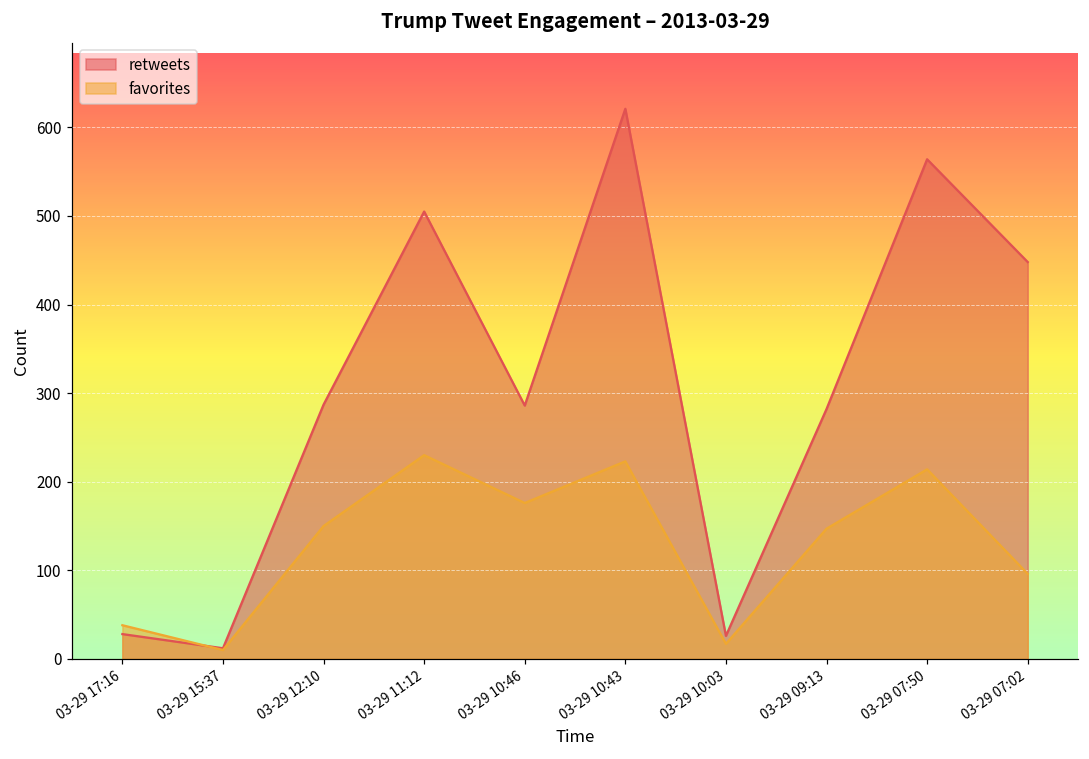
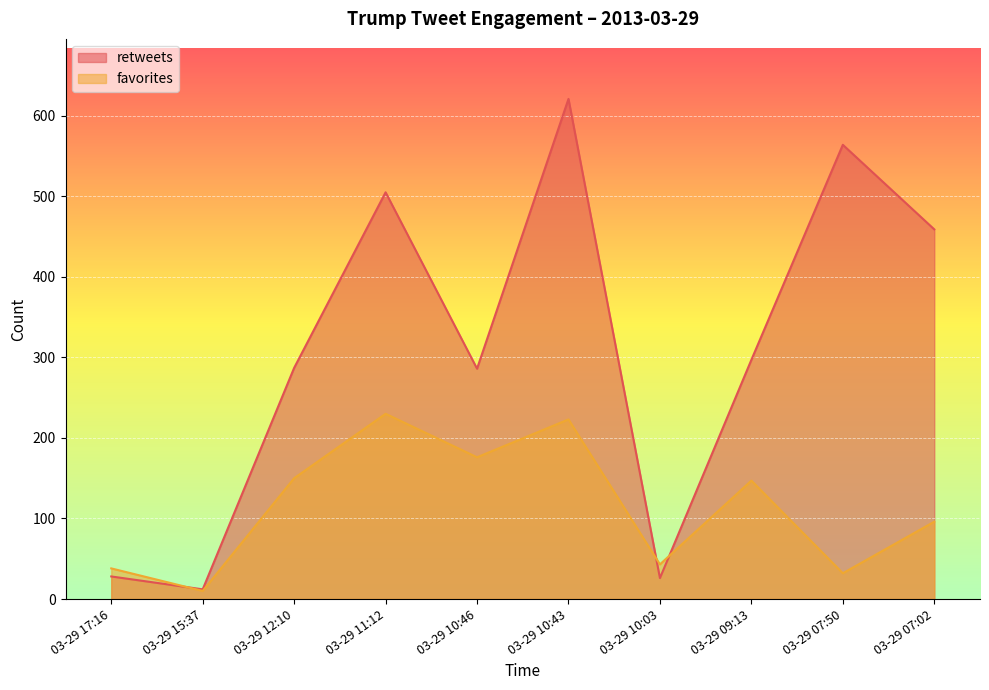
favorites, 03-29 10:03: 20 -> 40
retweets, 03-29 09:13: 280 -> 300
favorites, 03-29 07:50: 210 -> 30
retweets, 03-29 07:02: 450 -> 460
